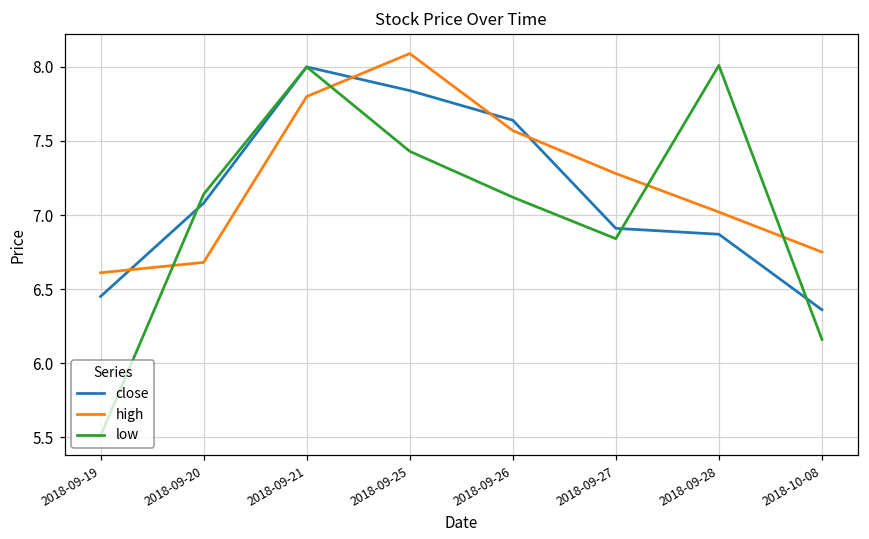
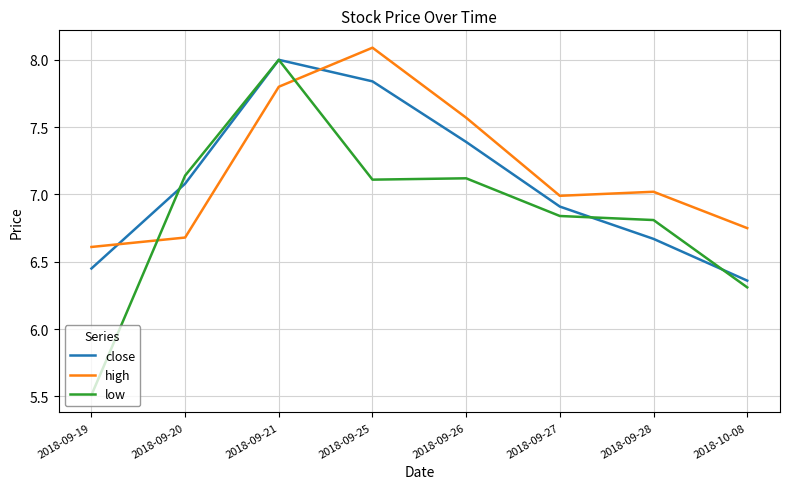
low, 2018-09-25: 7.43 -> 7.11
close, 2018-09-26: 7.64 -> 7.39
high, 2018-09-27: 7.28 -> 6.99
close, 2018-09-28: 6.87 -> 6.67
low, 2018-09-28: 8.01 -> 6.81
low, 2018-10-08: 6.16 -> 6.31
